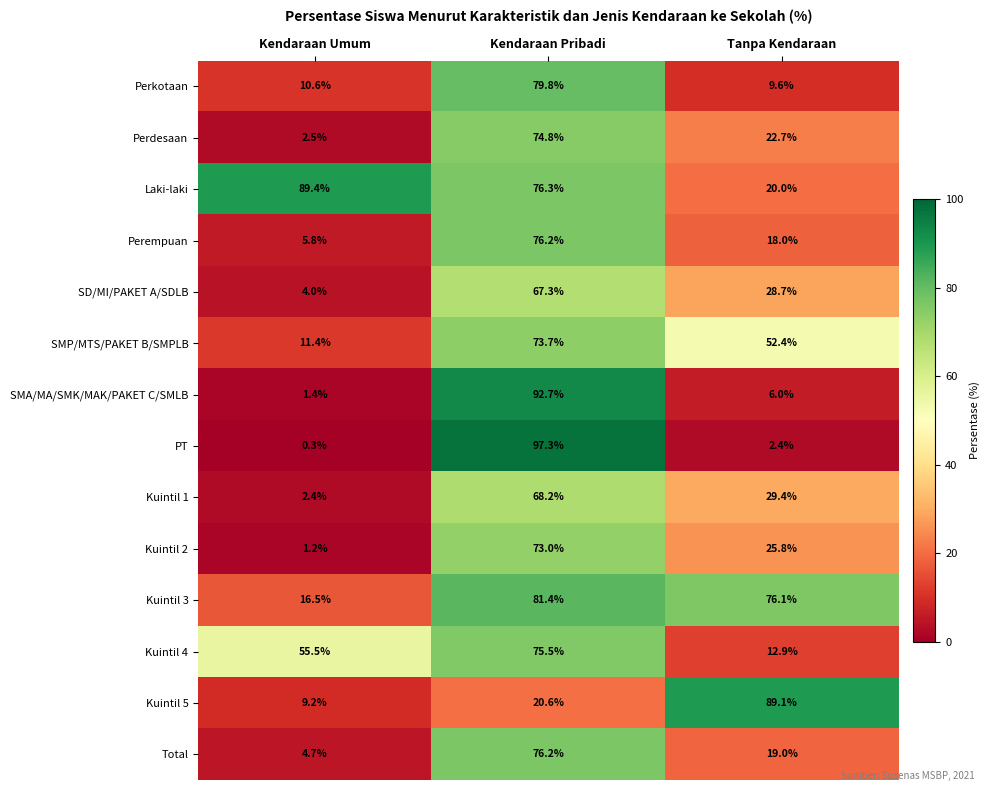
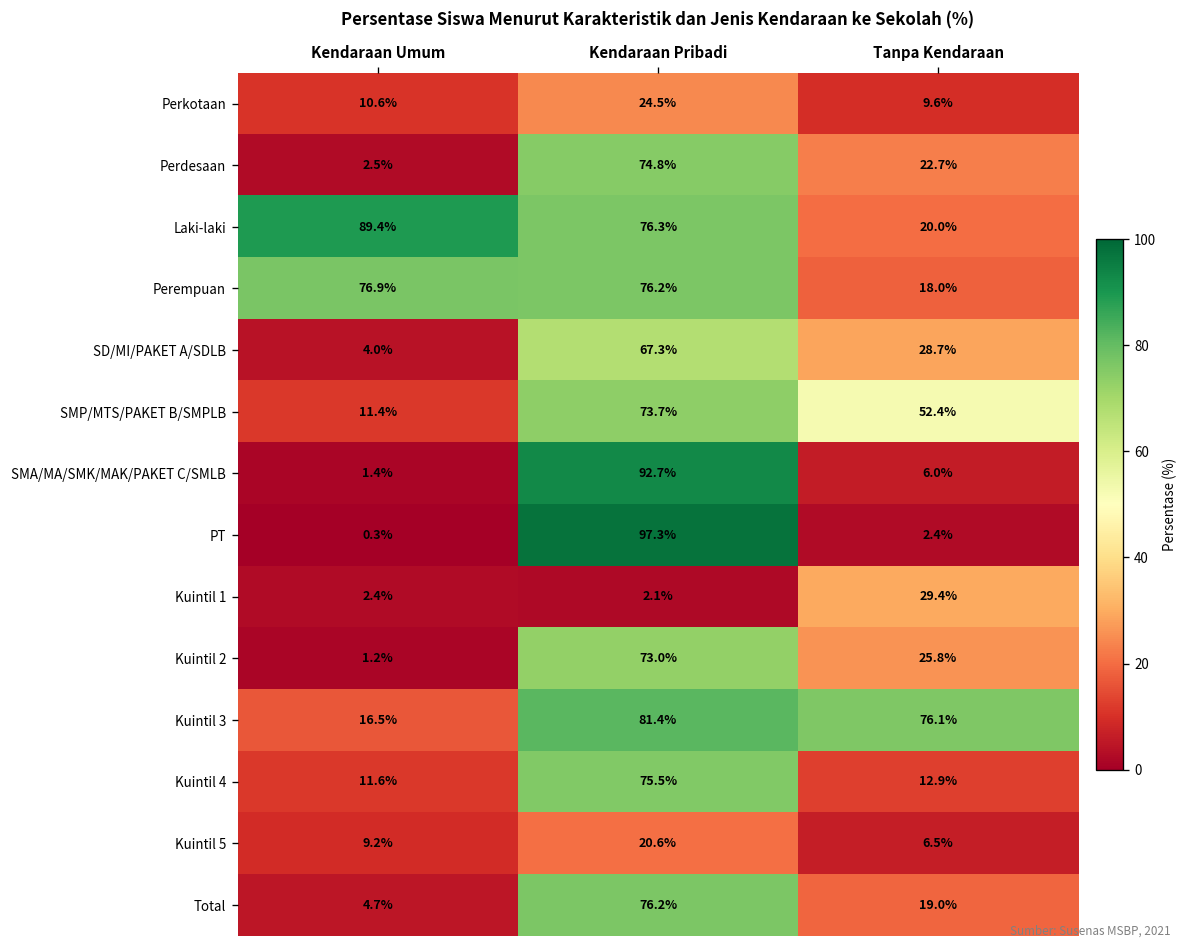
Perkotaan, Kendaraan Pribadi: 79.8% -> 24.5%
Perempuan, Kendaraan Umum: 5.8% -> 76.9%
Kuintil 1, Kendaraan Pribadi: 68.2% -> 2.1%
Kuintil 4, Kendaraan Umum: 55.5% -> 11.6%
Kuintil 5, Tanpa Kendaraan: 89.1% -> 6.5%
